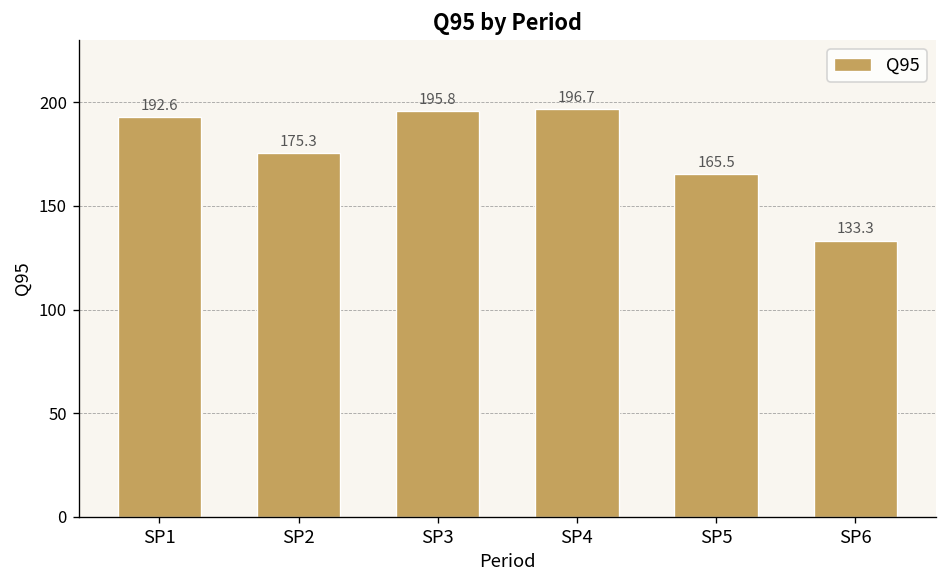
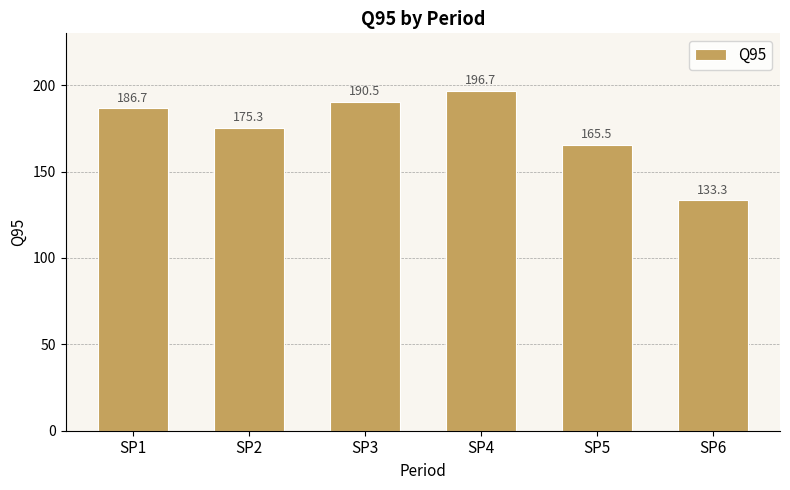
SP1: 192.6 -> 186.7
SP3: 195.8 -> 190.5
